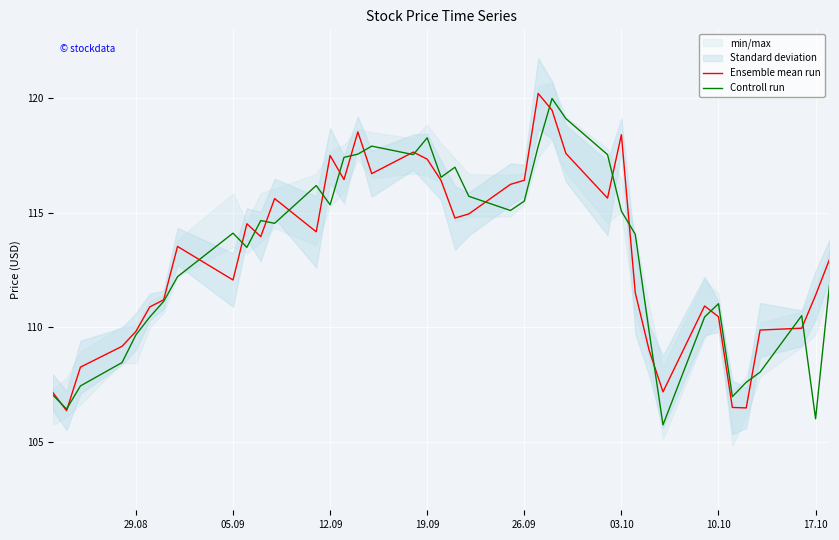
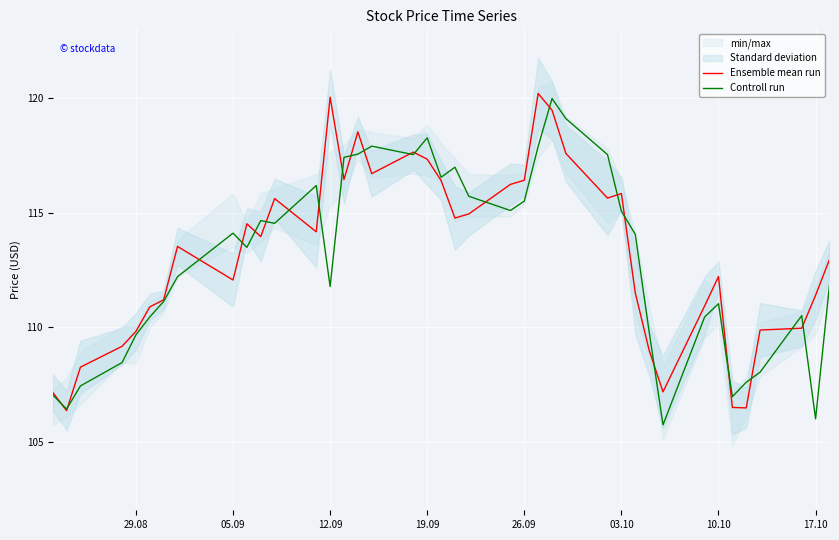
Ensemble mean run, 12.09: 117.5 -> 120.0
Controll run, 12.09: 115.3 -> 111.8
Ensemble mean run, 03.10: 118.4 -> 115.8
Ensemble mean run, 10.10: 110.4 -> 112.2
